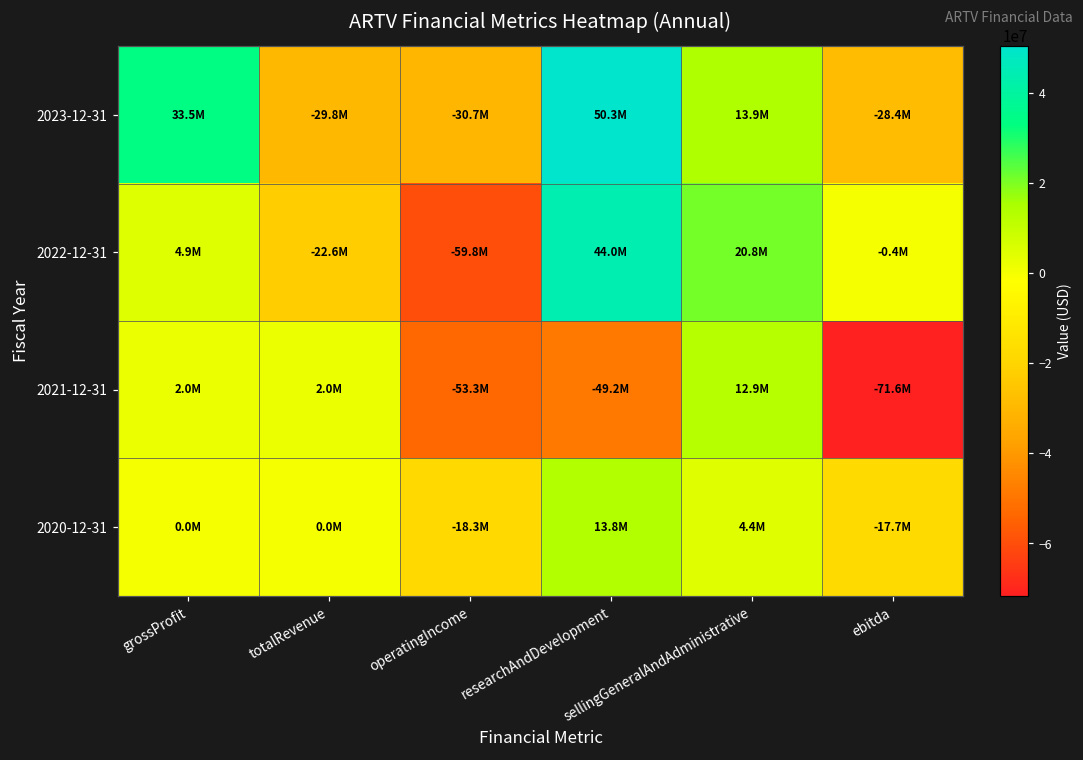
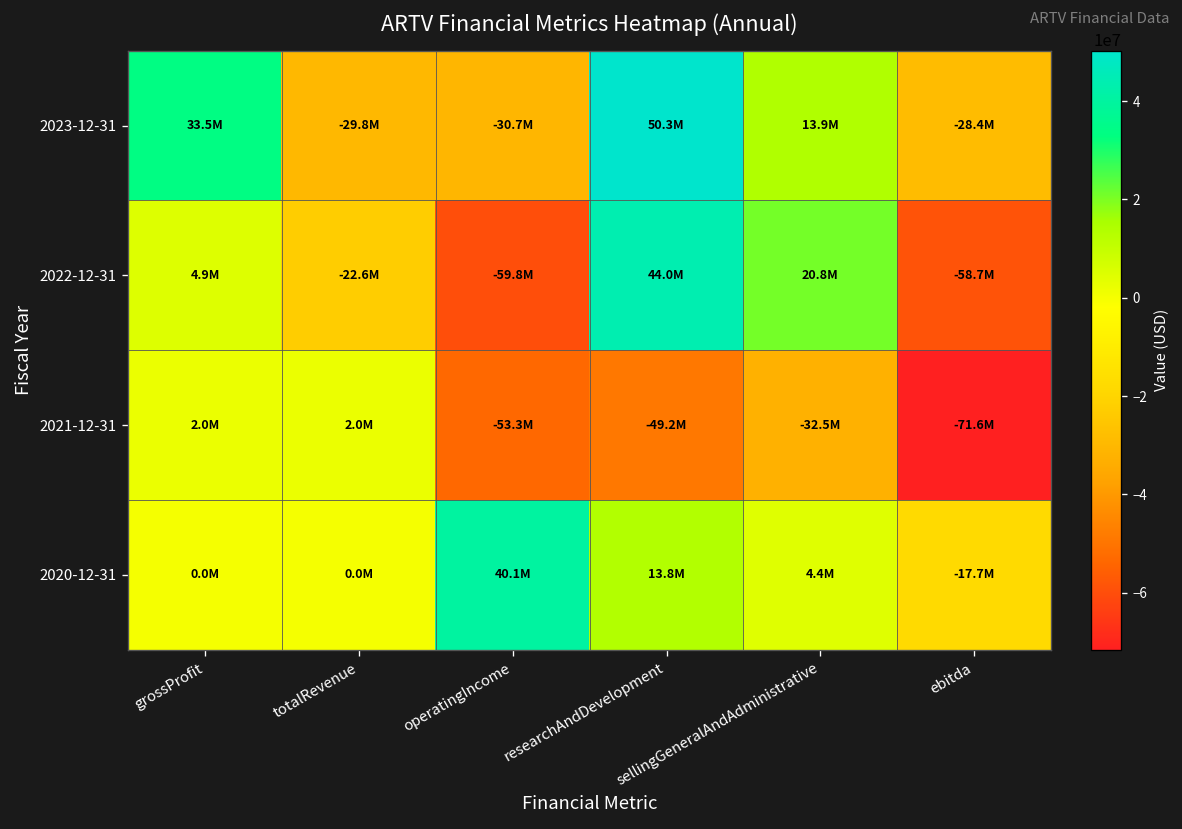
2022-12-31, ebitda: -0.4M -> -58.7M
2021-12-31, sellingGeneralAndAdministrative: 12.9M -> -32.5M
2020-12-31, operatingIncome: -18.3M -> 40.1M
